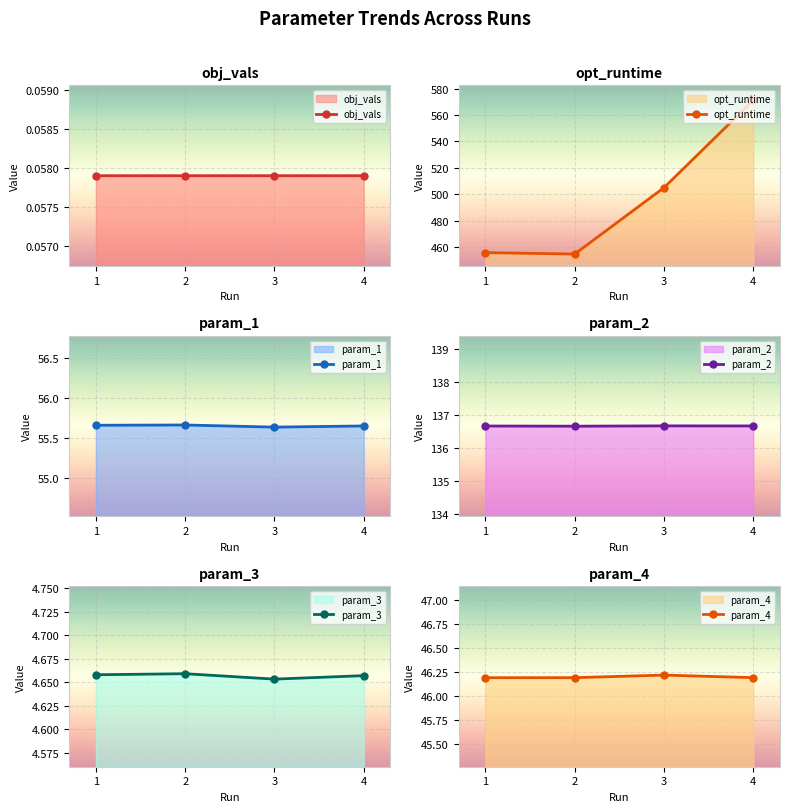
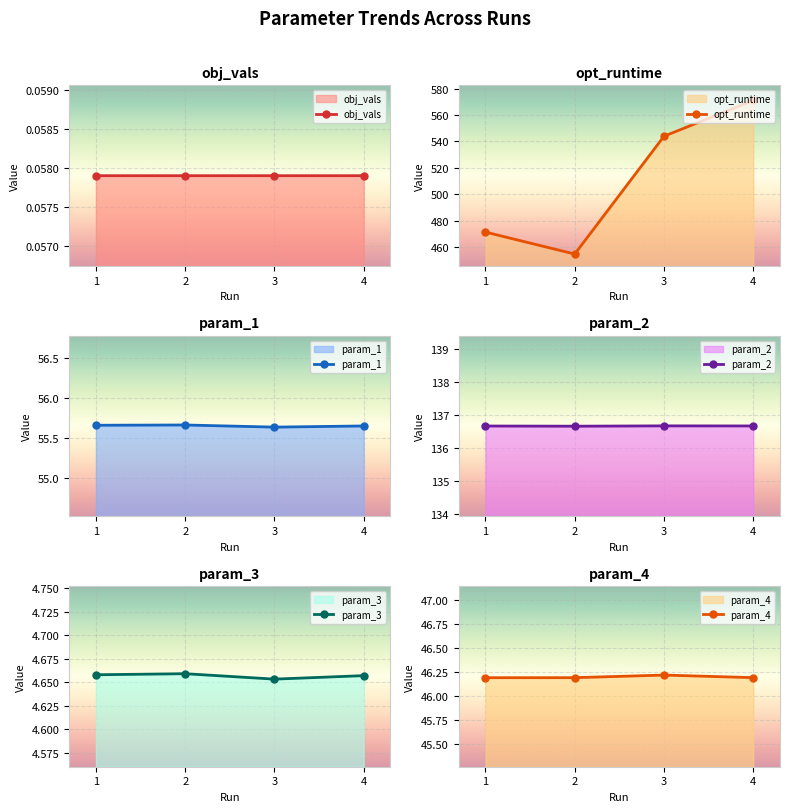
opt_runtime, 1: 456 -> 471
opt_runtime, 3: 505 -> 544
